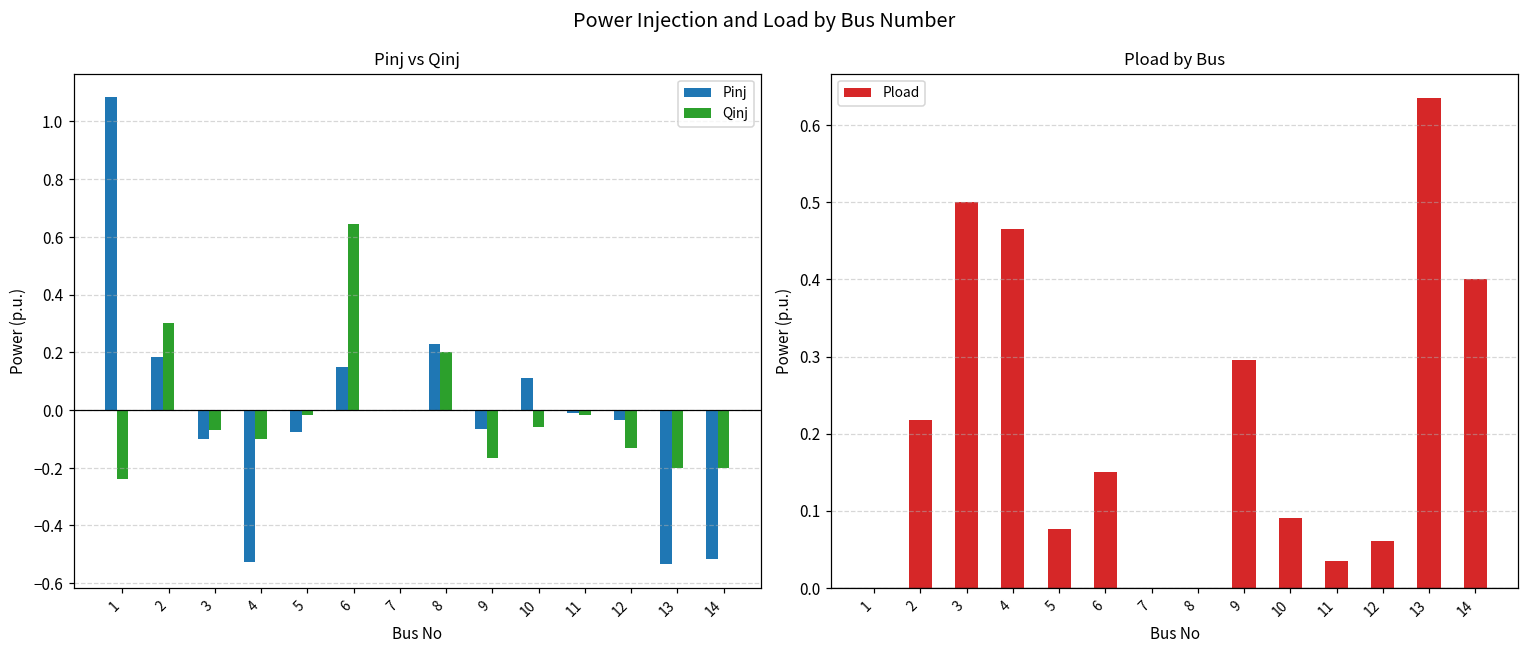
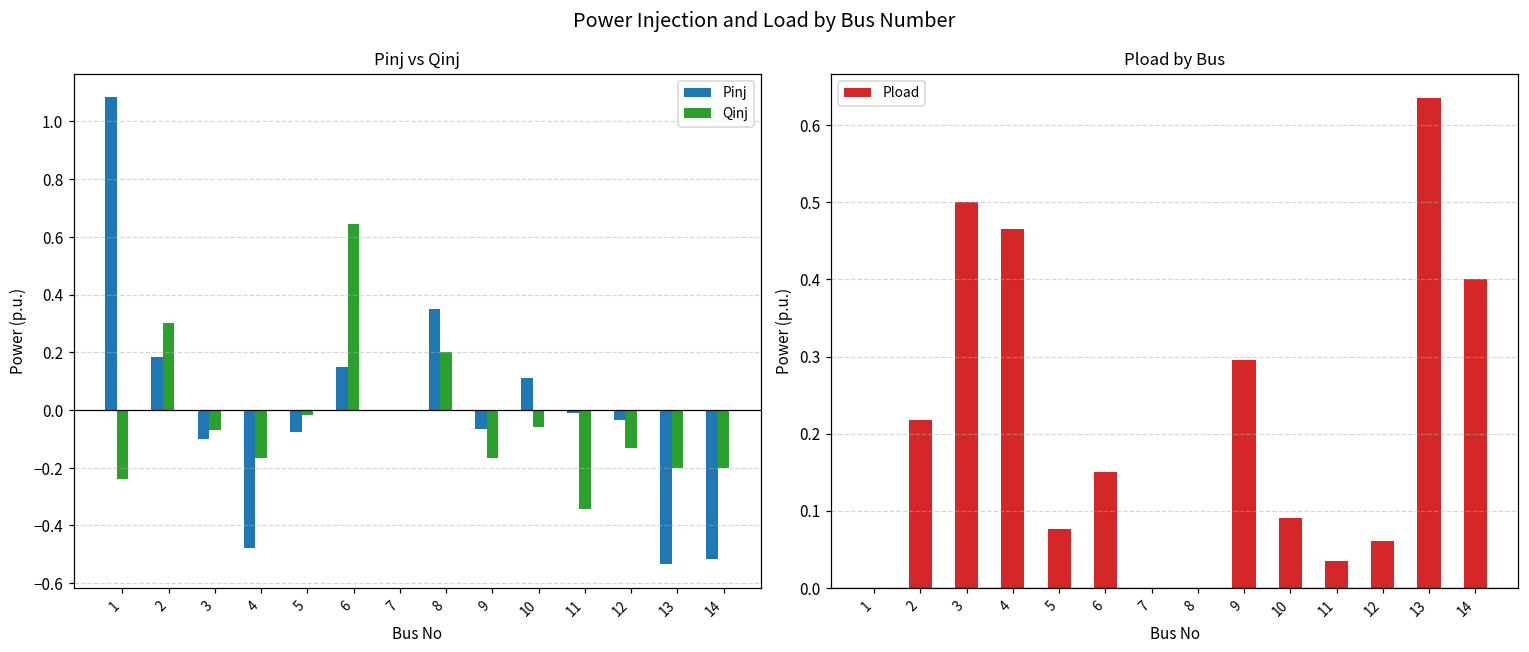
Pinj vs Qinj, Pinj, 4: -0.53 -> -0.48
Pinj vs Qinj, Qinj, 4: -0.10 -> -0.17
Pinj vs Qinj, Pinj, 8: 0.23 -> 0.35
Pinj vs Qinj, Qinj, 11: -0.02 -> -0.34
